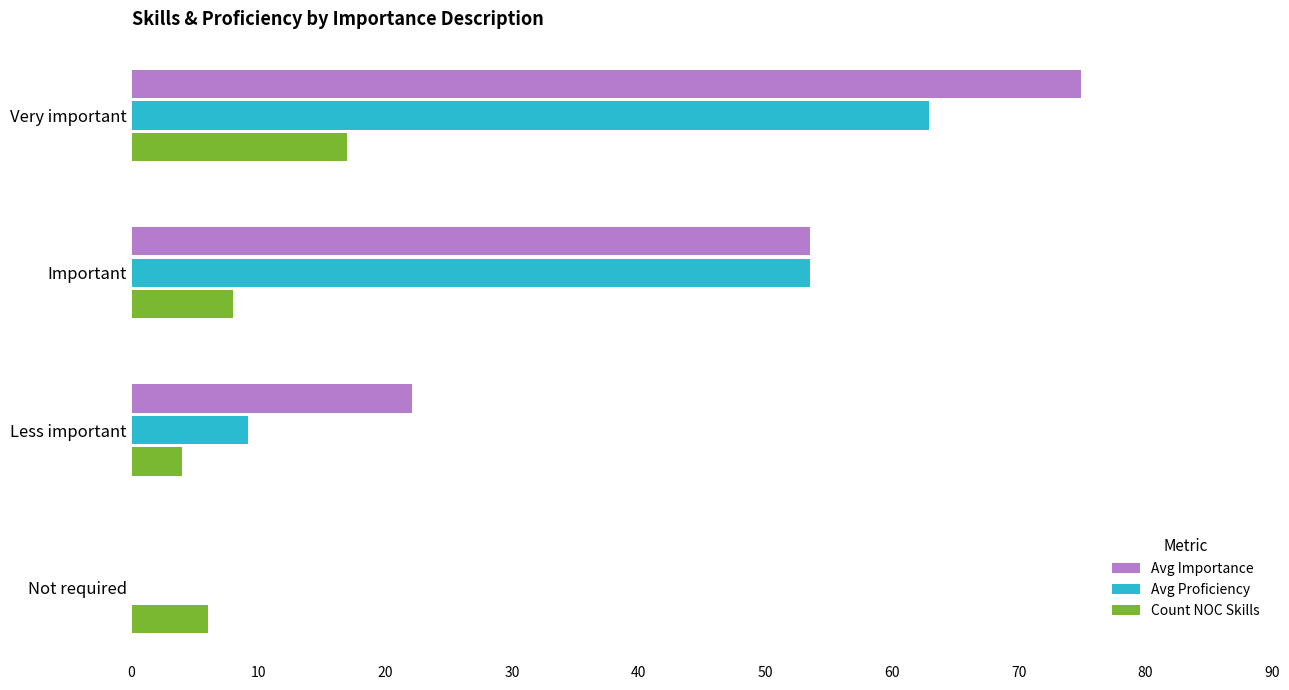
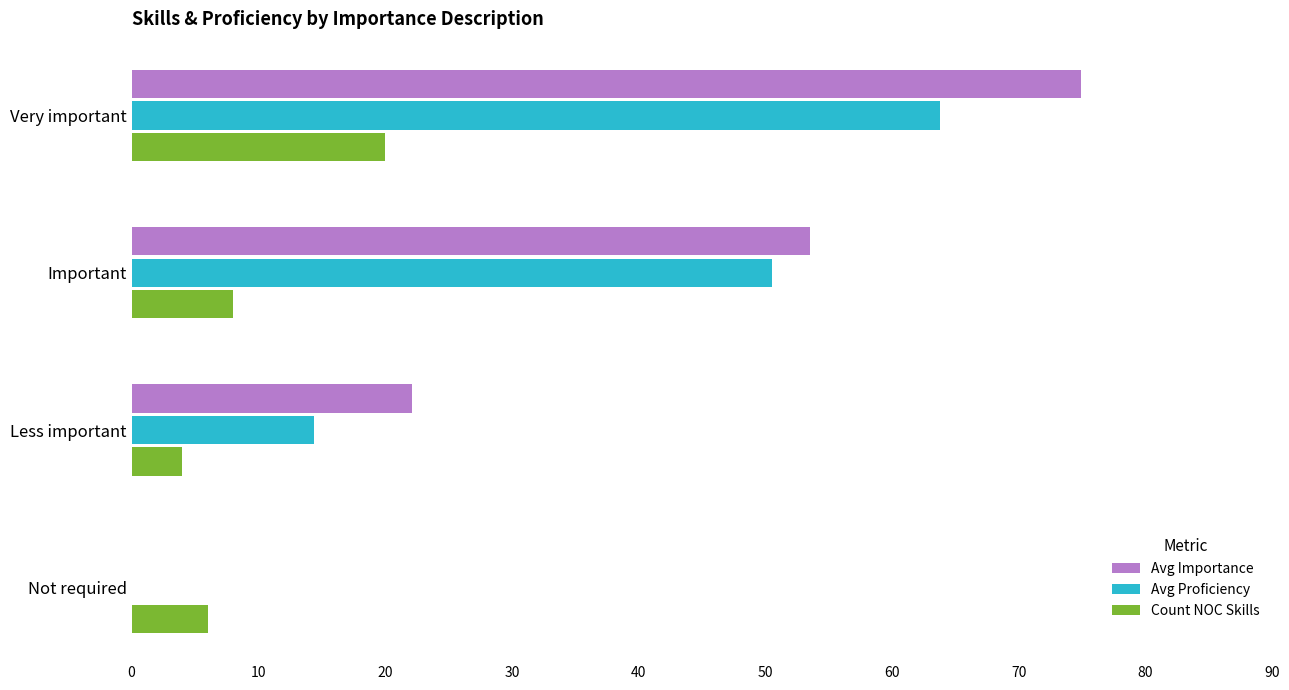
Avg Proficiency, Very important: 62.9 -> 63.8
Count NOC Skills, Very important: 17 -> 20
Avg Proficiency, Important: 53.5 -> 50.5
Avg Proficiency, Less important: 9.2 -> 14.4
